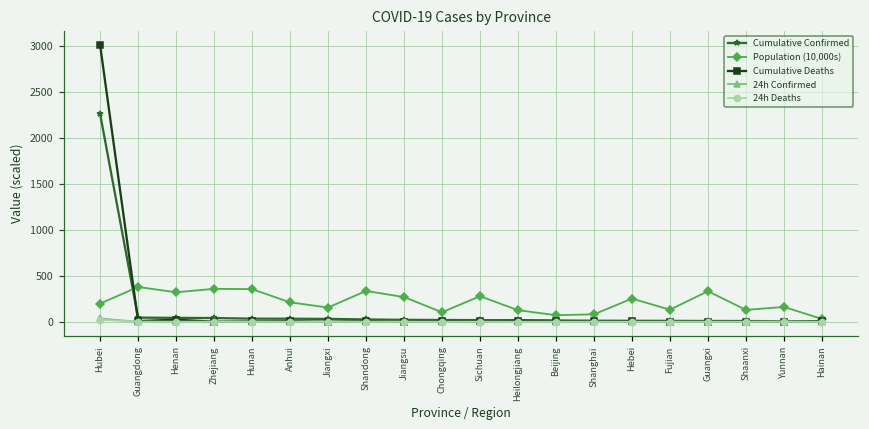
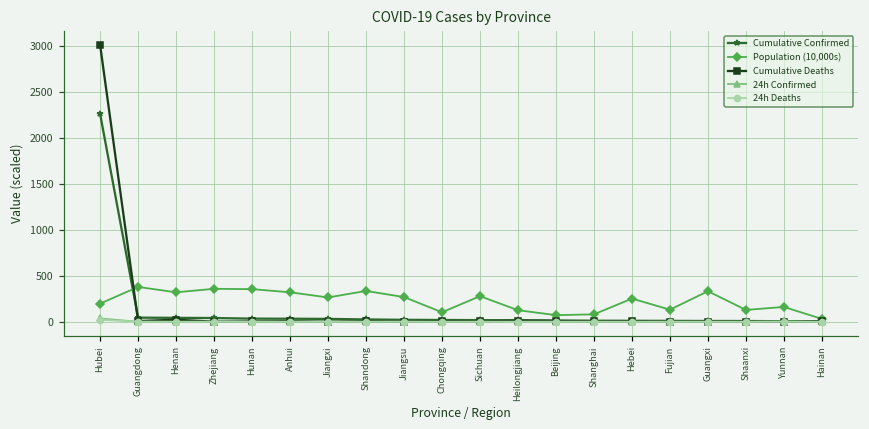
Population (10,000s), Anhui: 200 -> 300
Population (10,000s), Jiangxi: 200 -> 300
